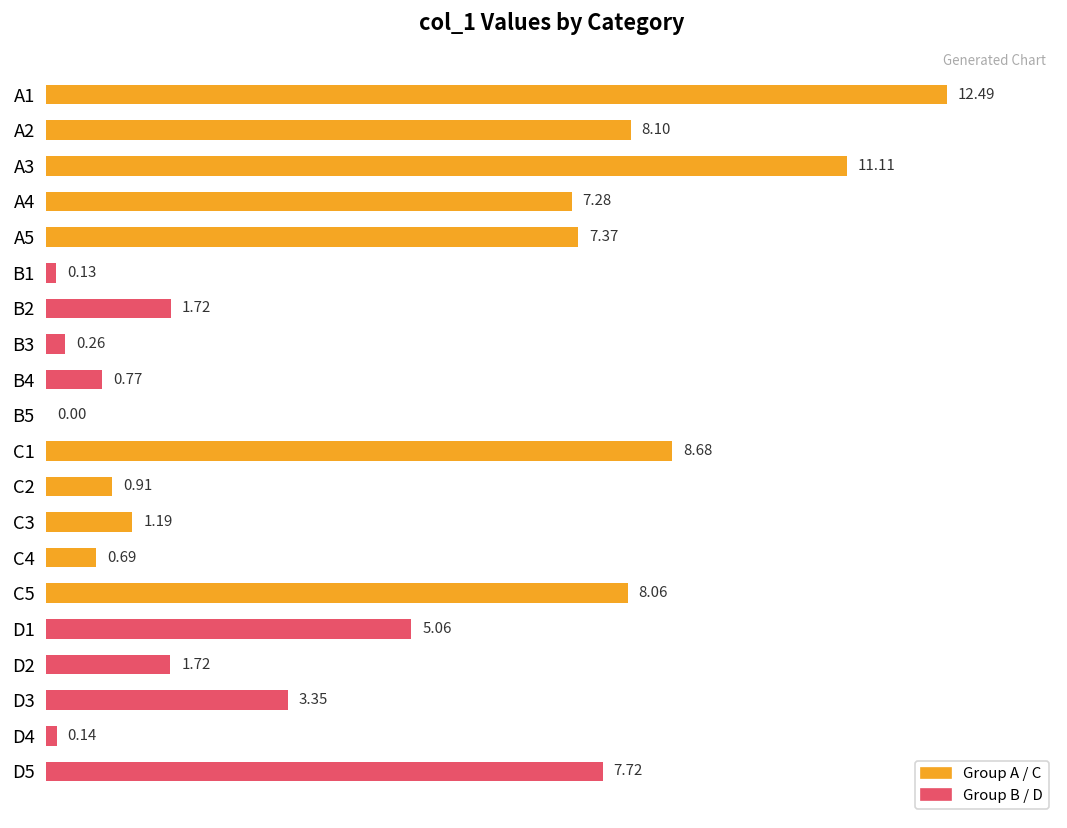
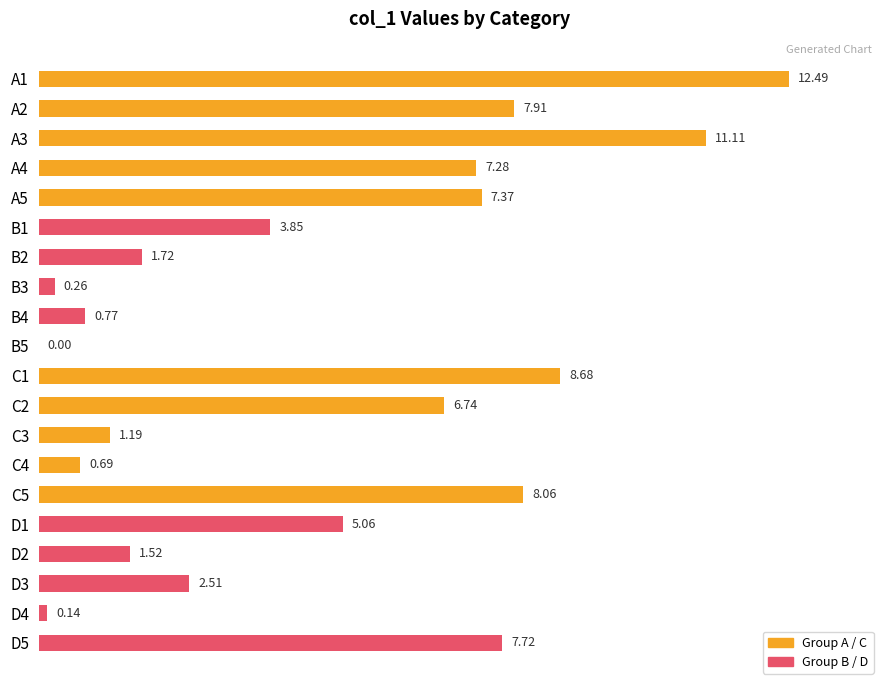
A2: 8.10 -> 7.91
B1: 0.13 -> 3.85
C2: 0.91 -> 6.74
D2: 1.72 -> 1.52
D3: 3.35 -> 2.51
